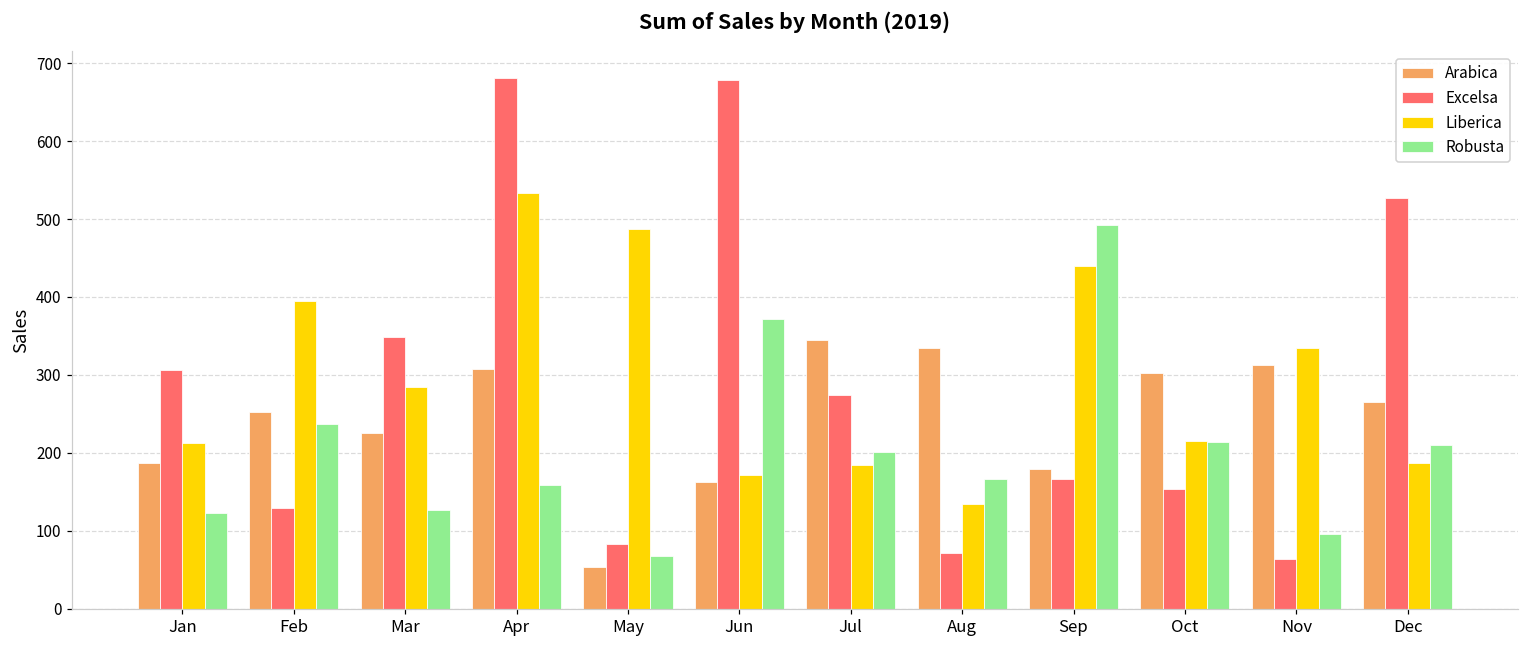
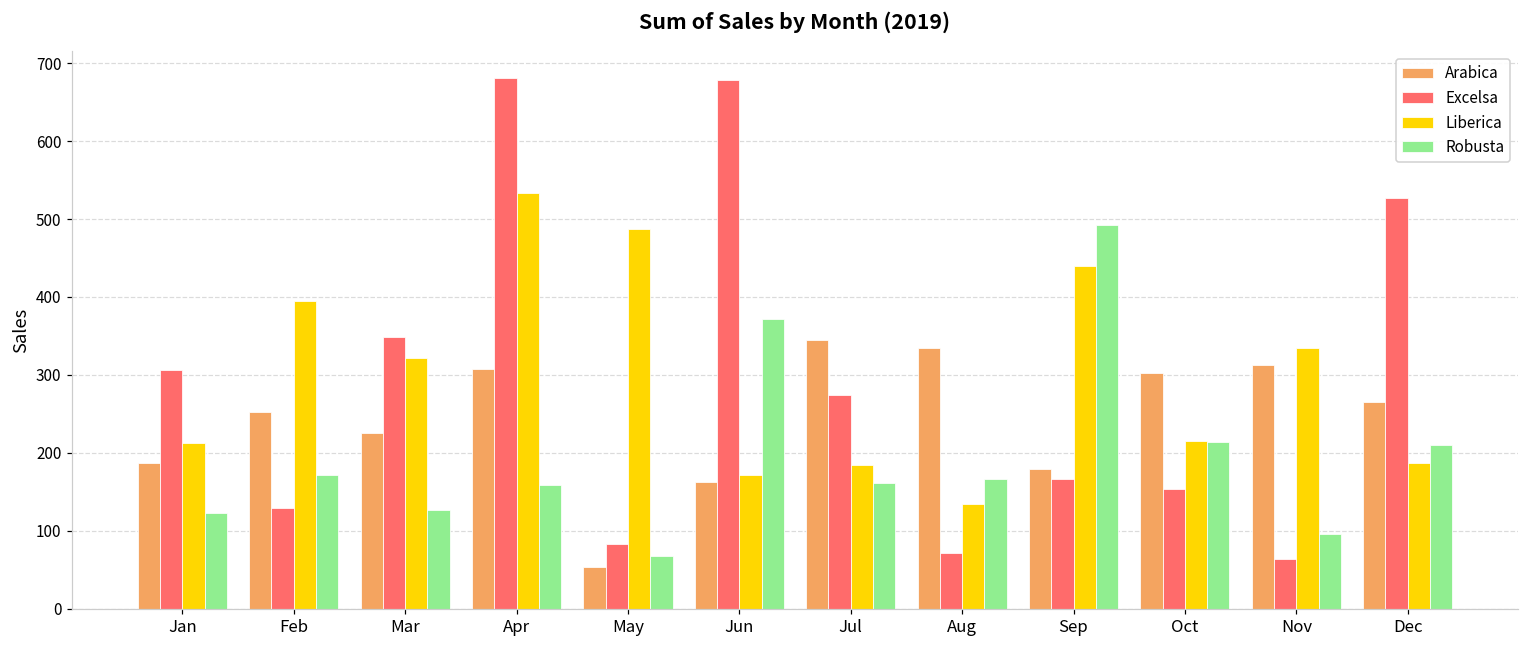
Robusta, Feb: 240 -> 170
Liberica, Mar: 280 -> 320
Robusta, Jul: 200 -> 160
